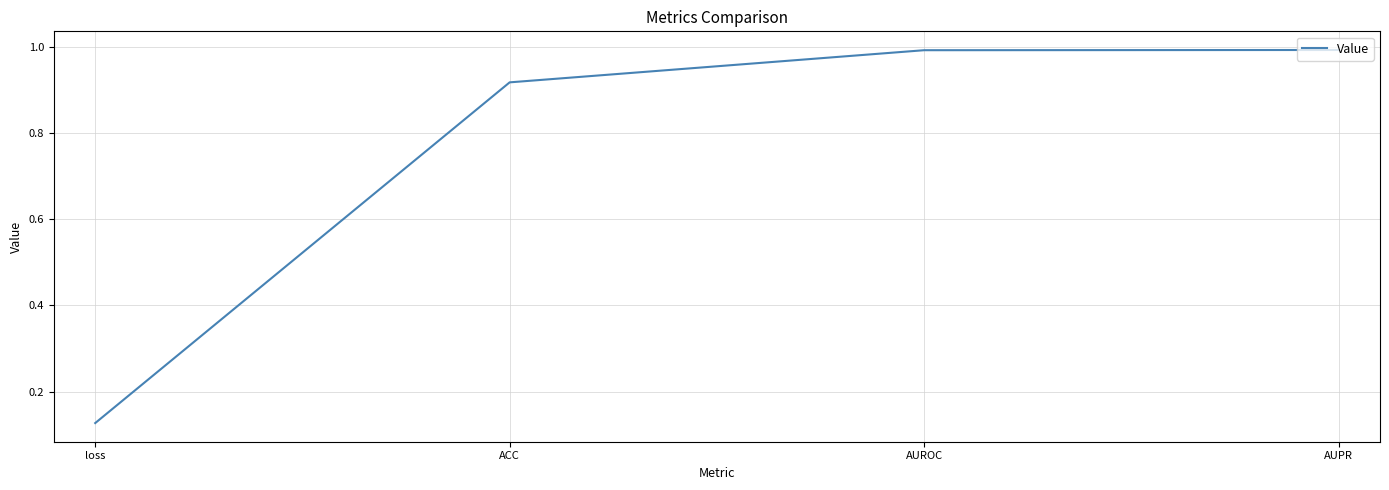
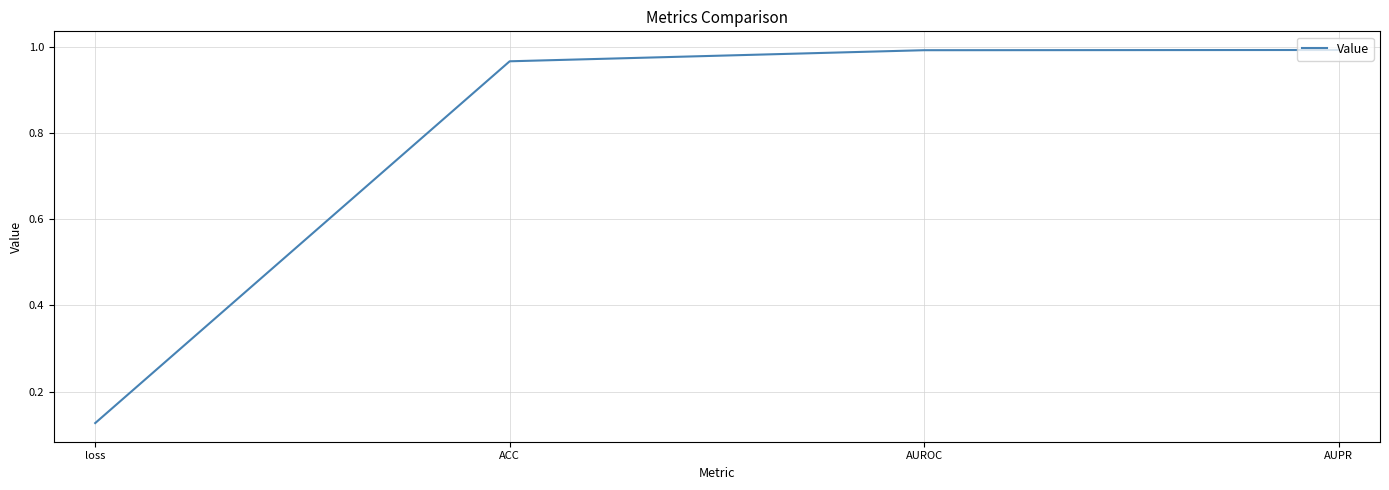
ACC: 0.92 -> 0.97
